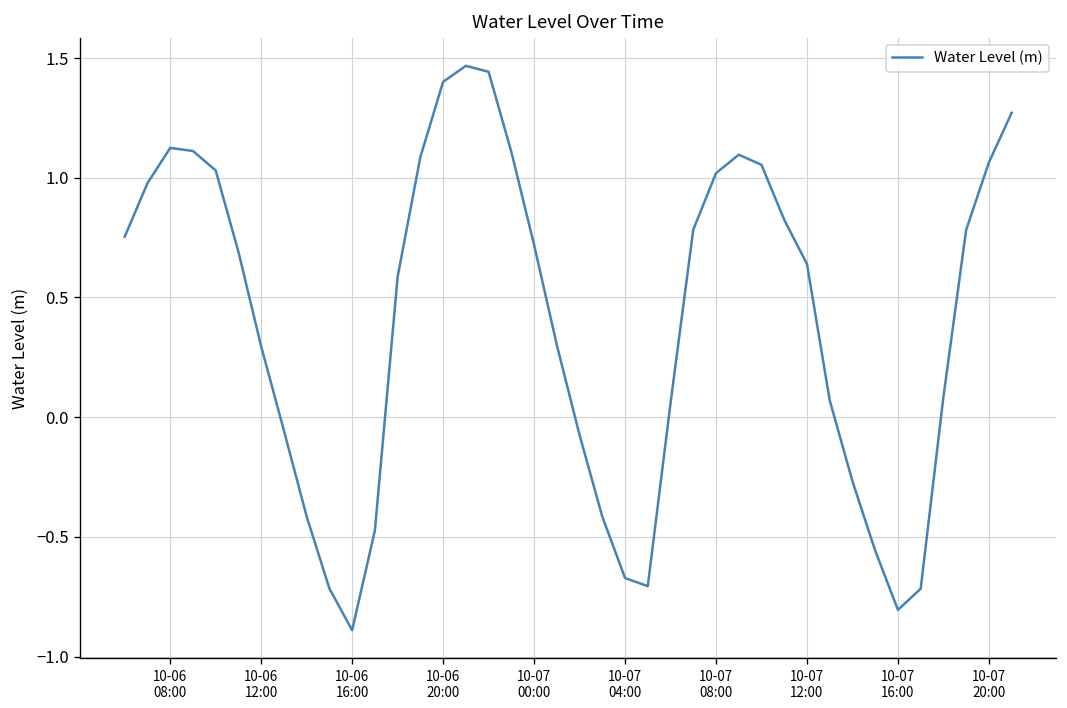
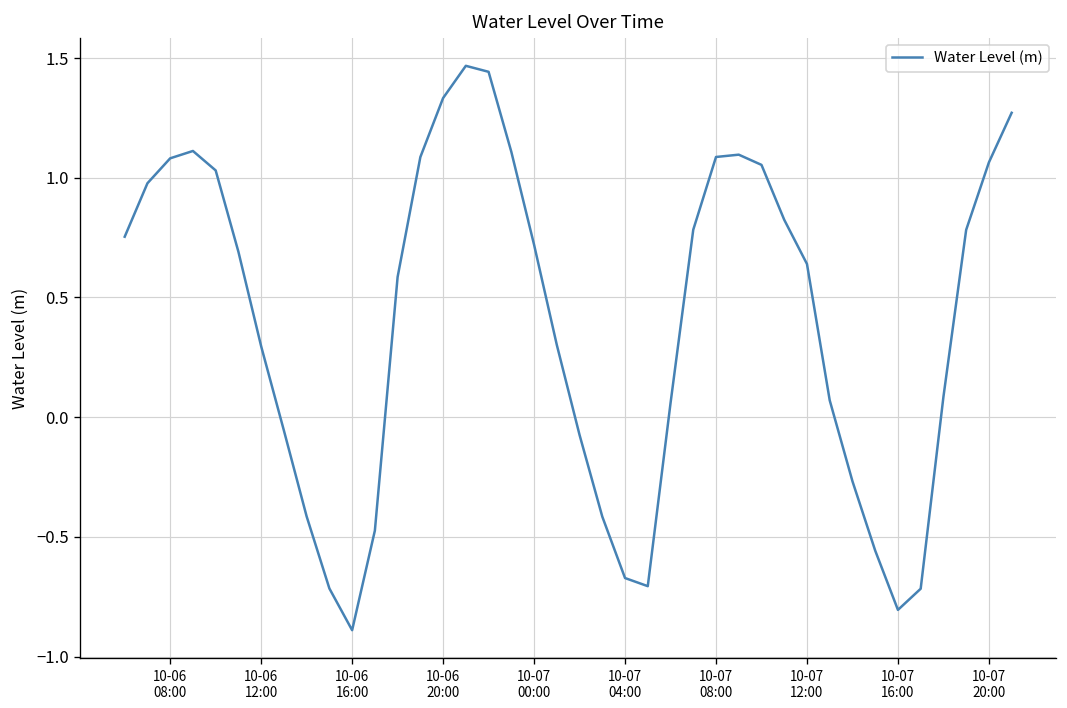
10-06 08:00: 1.12 -> 1.08
10-06 20:00: 1.40 -> 1.33
10-07 08:00: 1.02 -> 1.09
